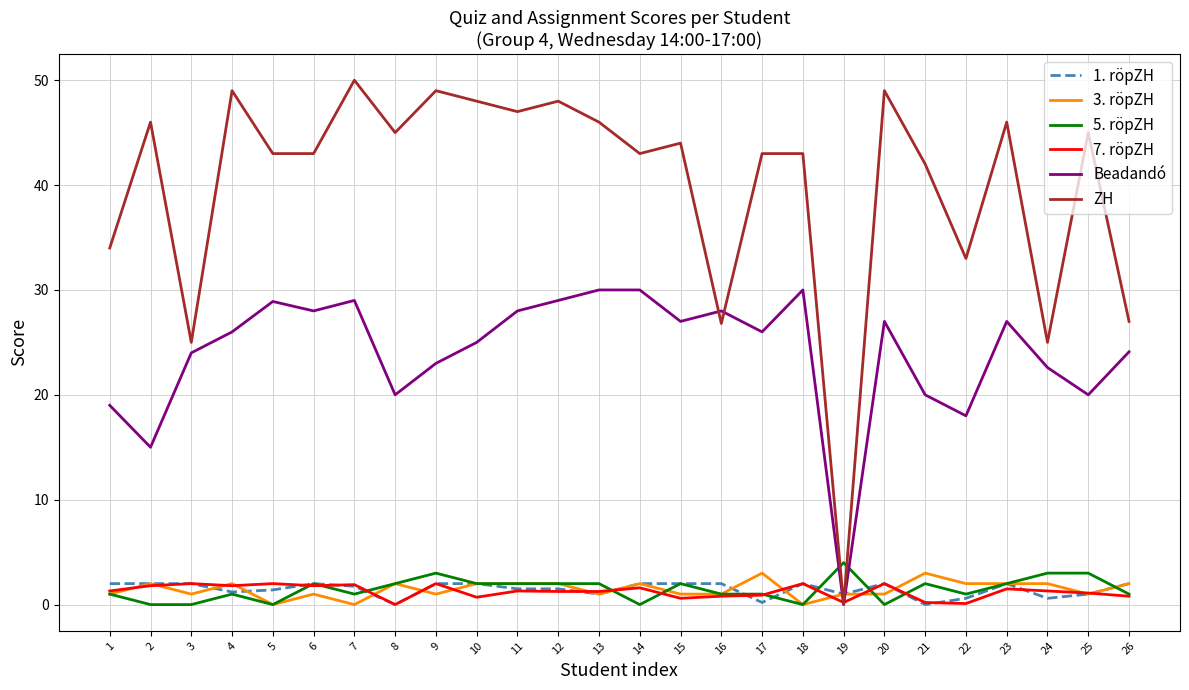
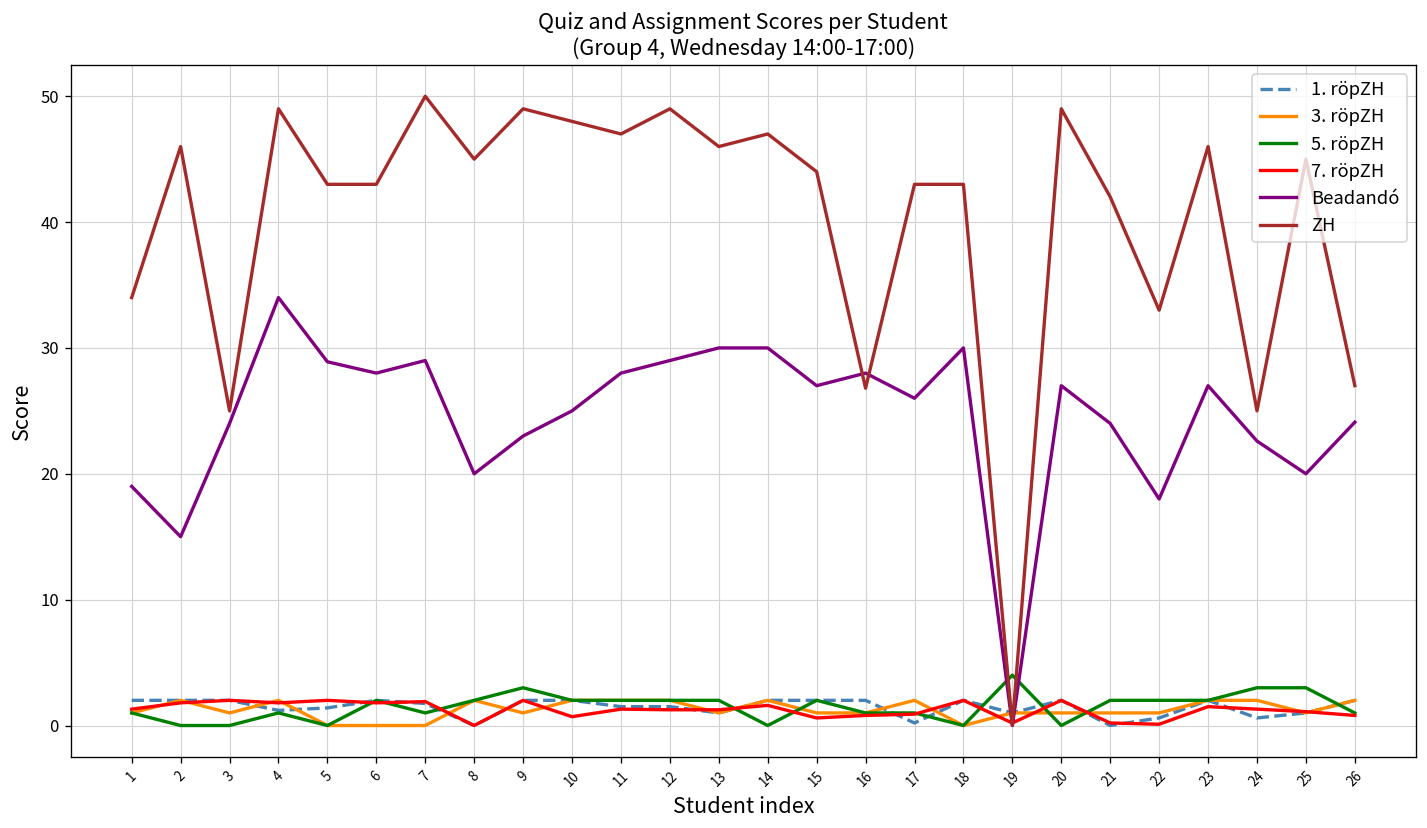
Beadandó, 4: 26 -> 34
3. röpZH, 6: 1 -> 0
ZH, 12: 48 -> 49
ZH, 14: 43 -> 47
3. röpZH, 17: 3 -> 2
3. röpZH, 21: 3 -> 1
Beadandó, 21: 20 -> 24
3. röpZH, 22: 2 -> 1
5. röpZH, 22: 1 -> 2
